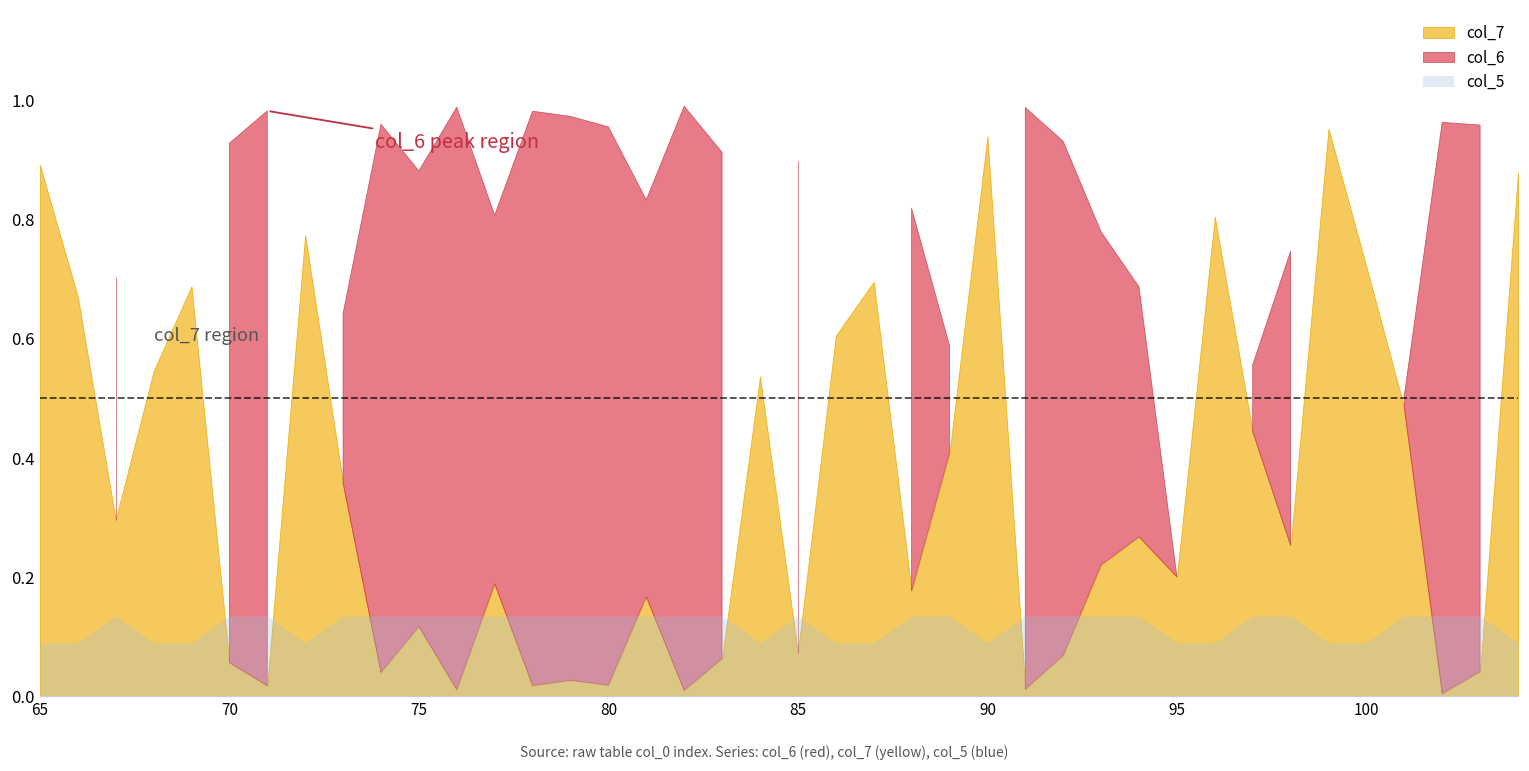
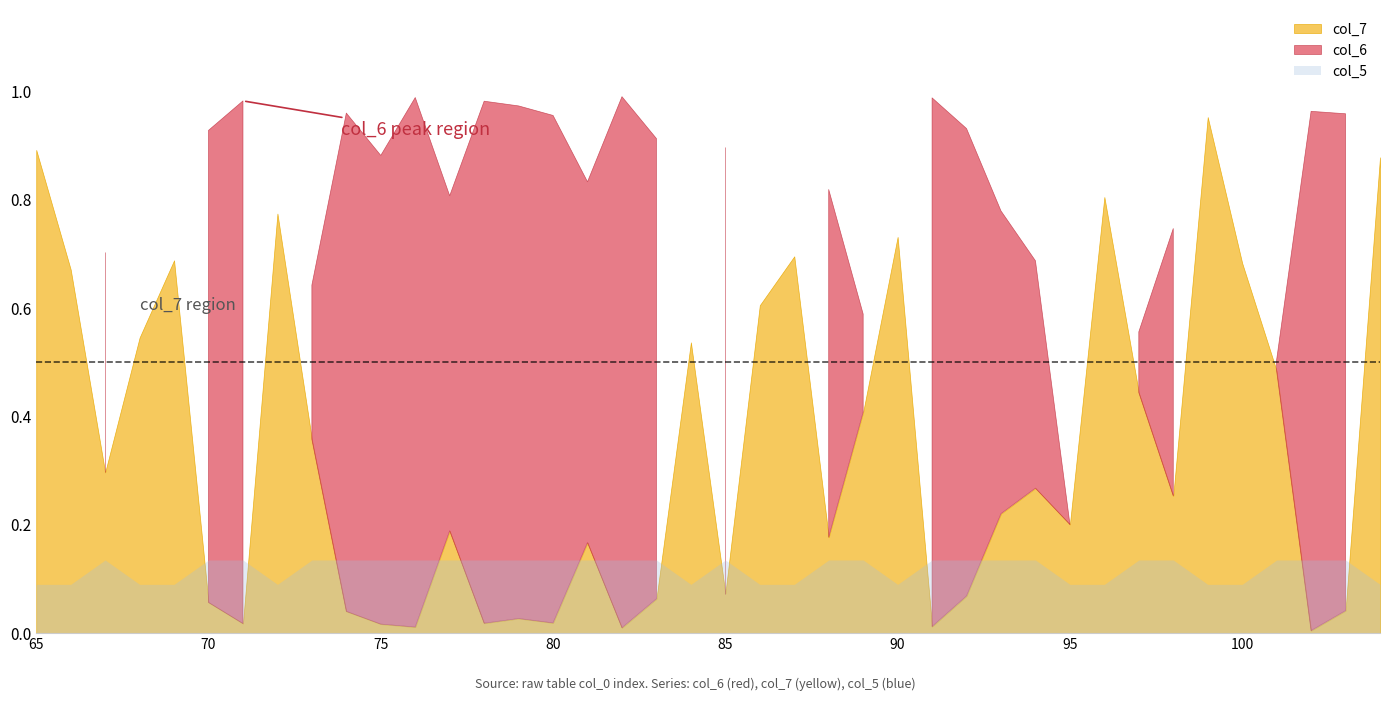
col_7, 75: 0.12 -> 0.02
col_7, 90: 0.94 -> 0.73
col_7, 100: 0.72 -> 0.68
